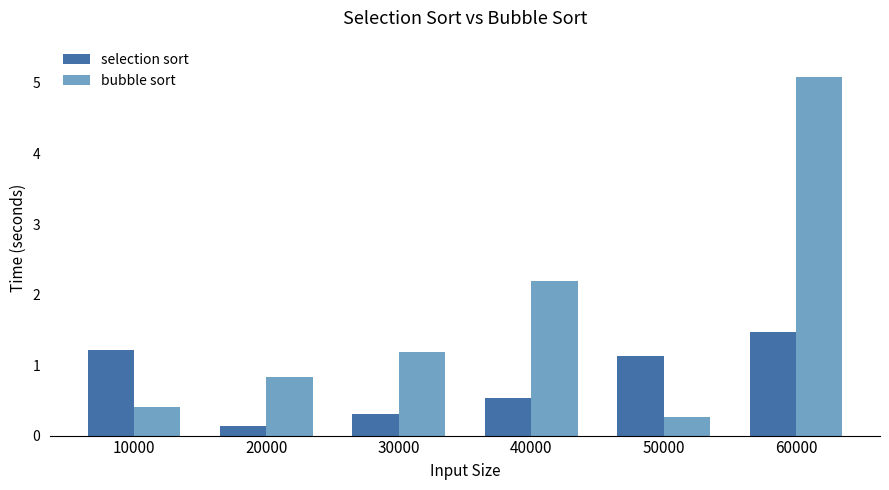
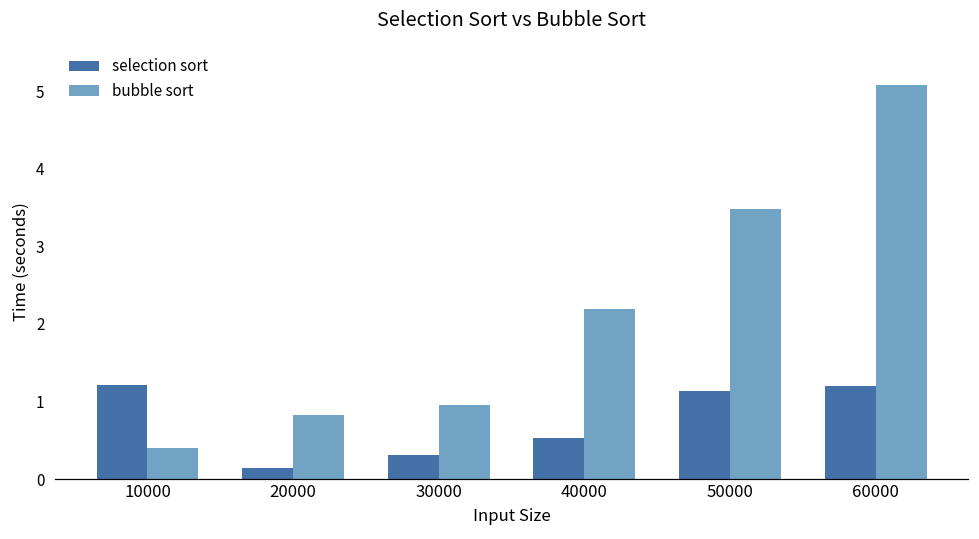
bubble sort, 30000: 1.2 -> 1.0
bubble sort, 50000: 0.3 -> 3.5
selection sort, 60000: 1.5 -> 1.2
